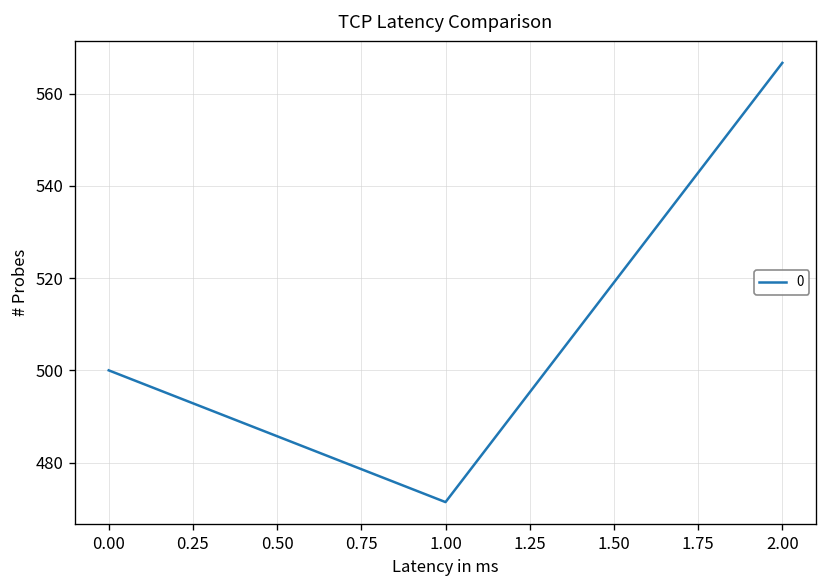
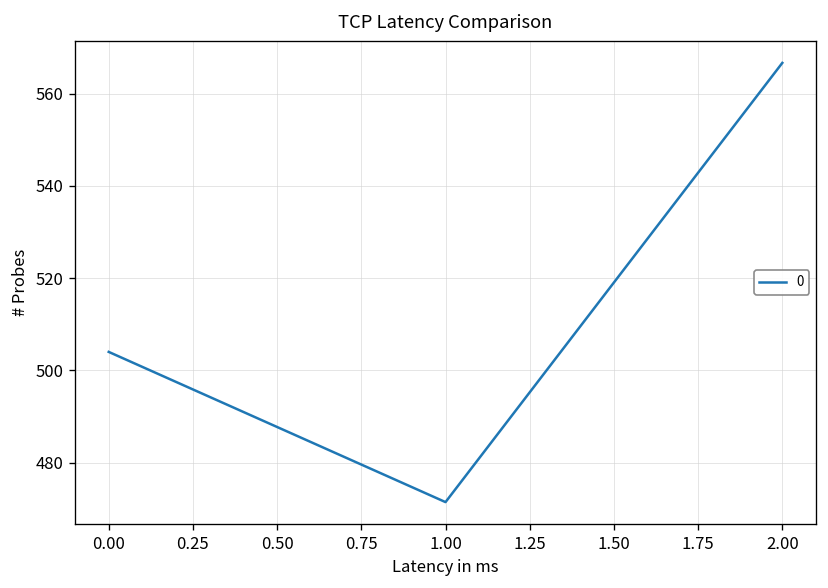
0.00: 500 -> 504
